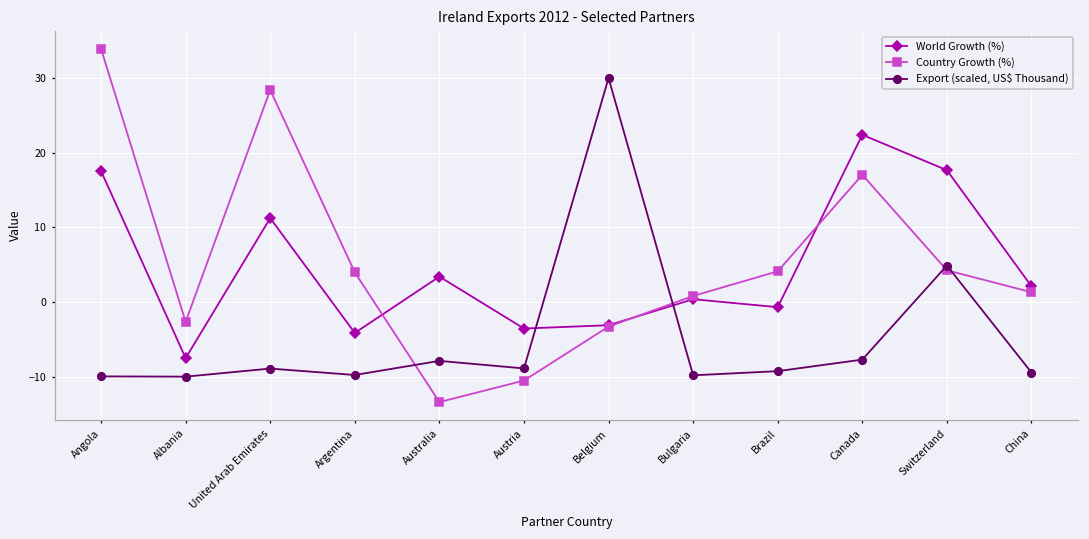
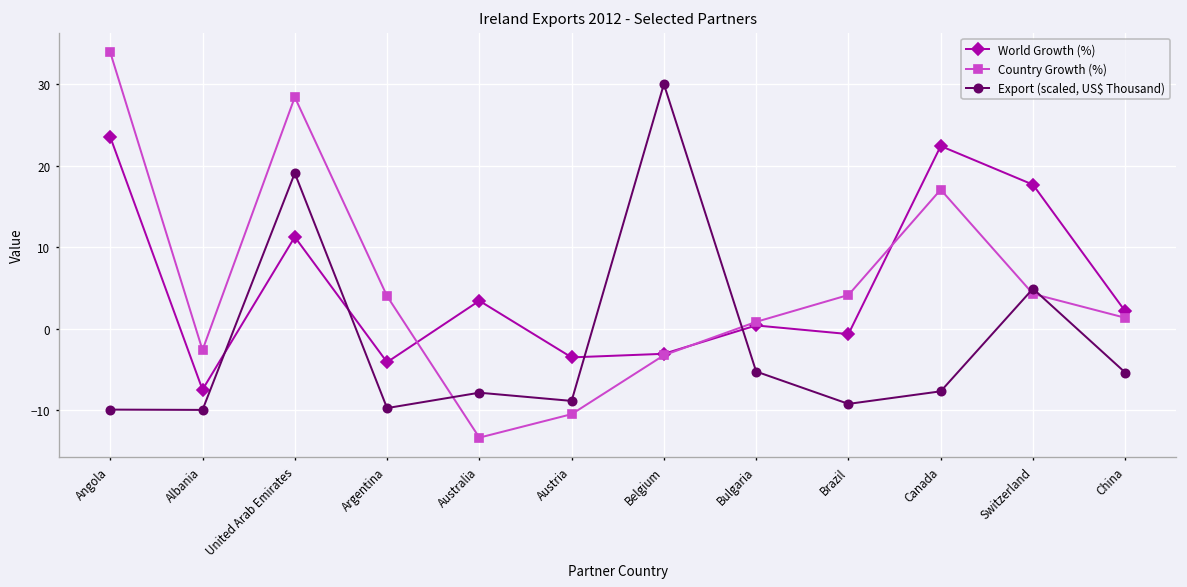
World Growth (%), Angola: 18 -> 24
Export (scaled, US$ Thousand), United Arab Emirates: -9 -> 19
Export (scaled, US$ Thousand), Bulgaria: -10 -> -5
Export (scaled, US$ Thousand), China: -9 -> -5
